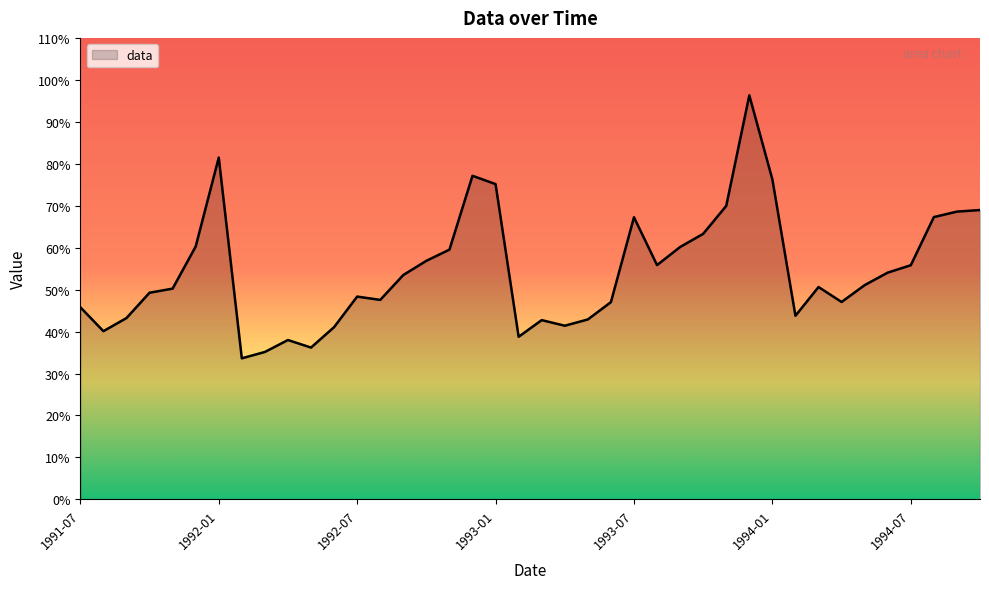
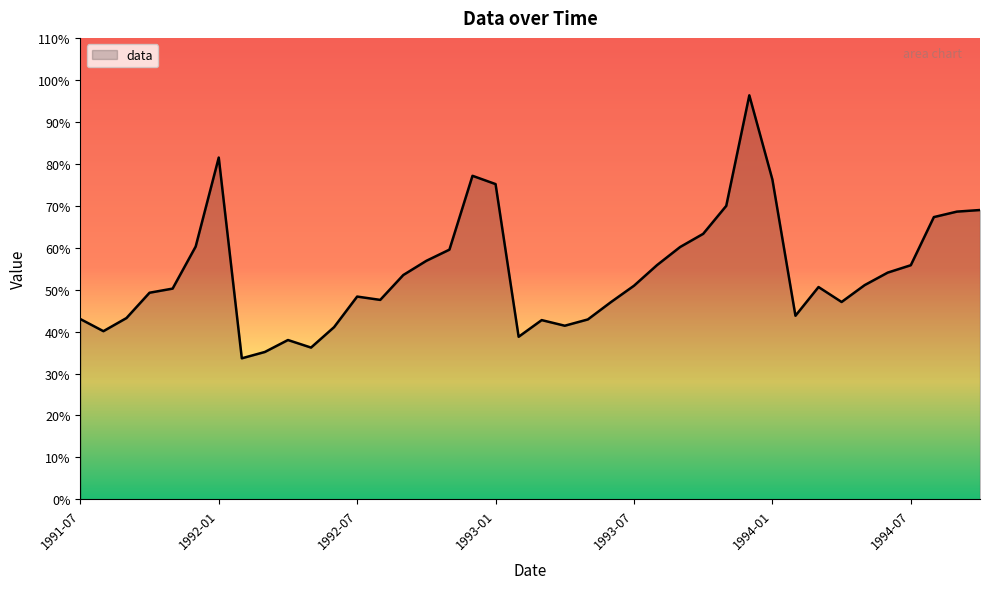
1991-07: 46% -> 43%
1993-07: 67% -> 51%
